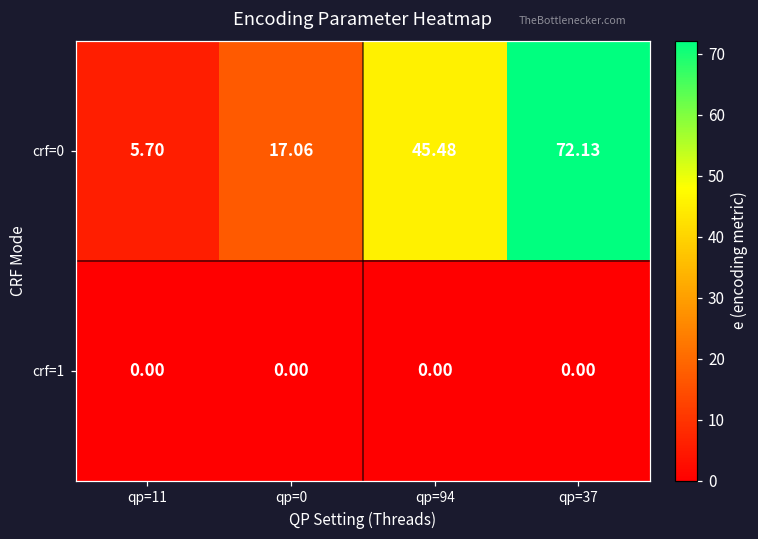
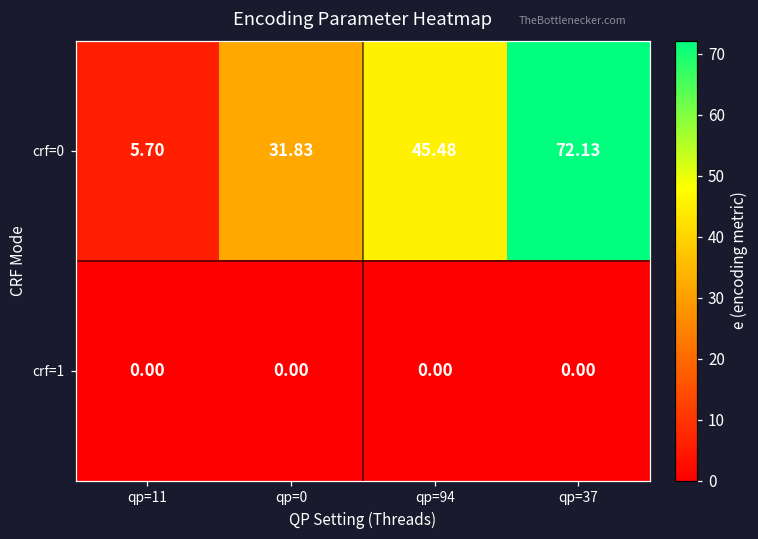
crf=0, qp=0: 17.06 -> 31.83
